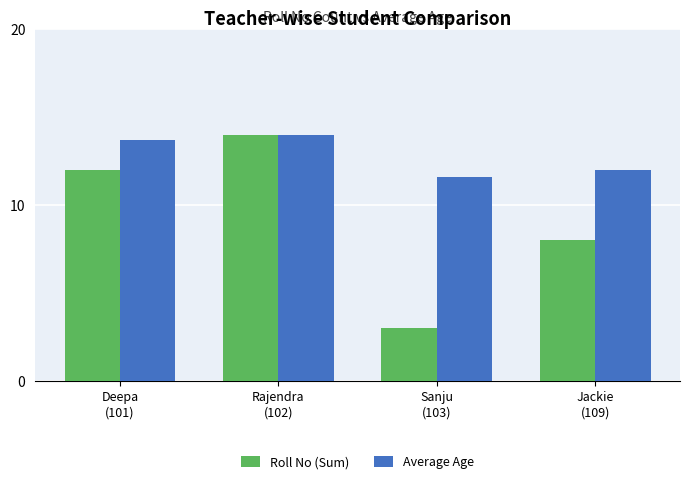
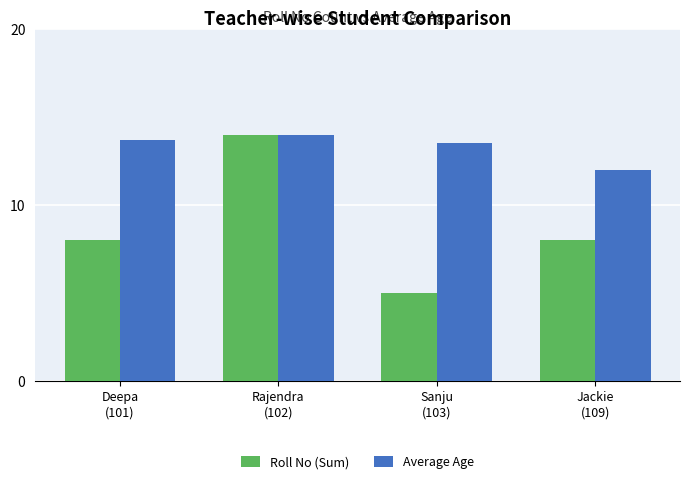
Roll No (Sum), Deepa (101): 12 -> 8
Roll No (Sum), Sanju (103): 3 -> 5
Average Age, Sanju (103): 11.6 -> 13.5
